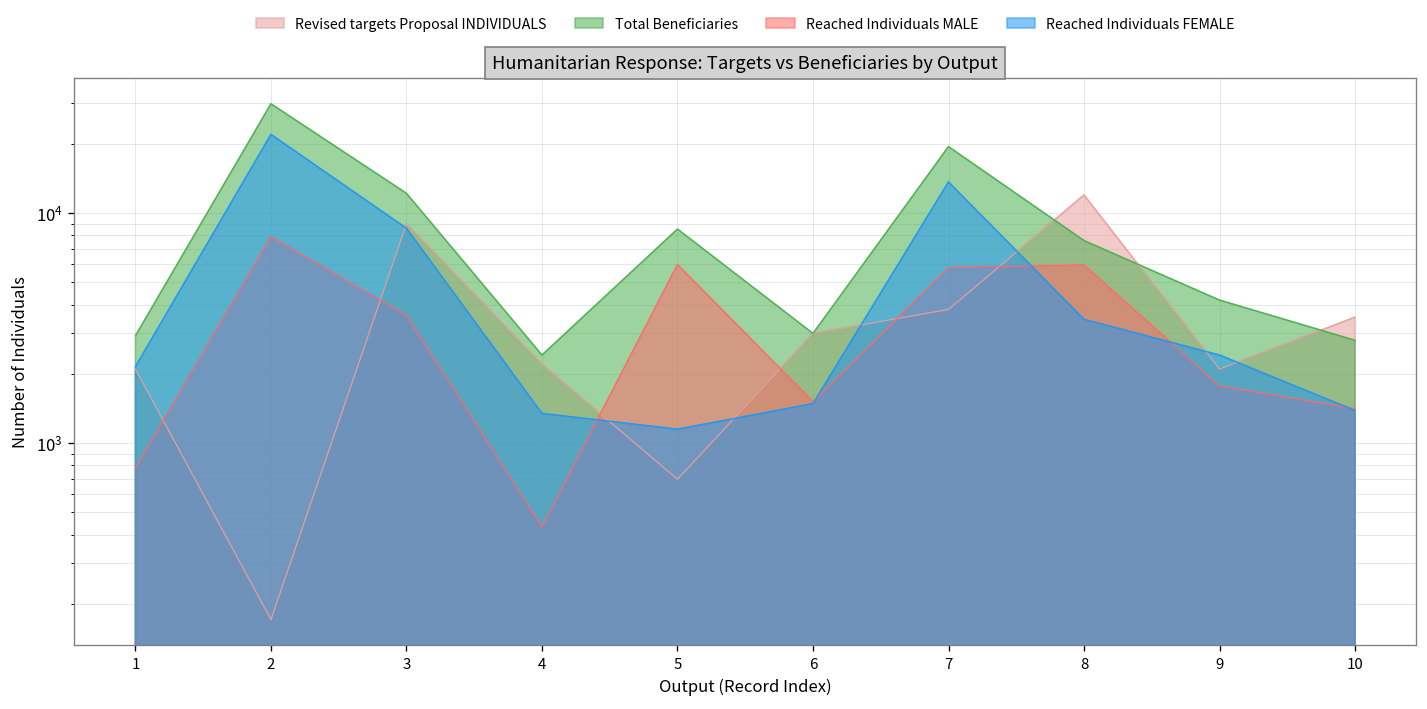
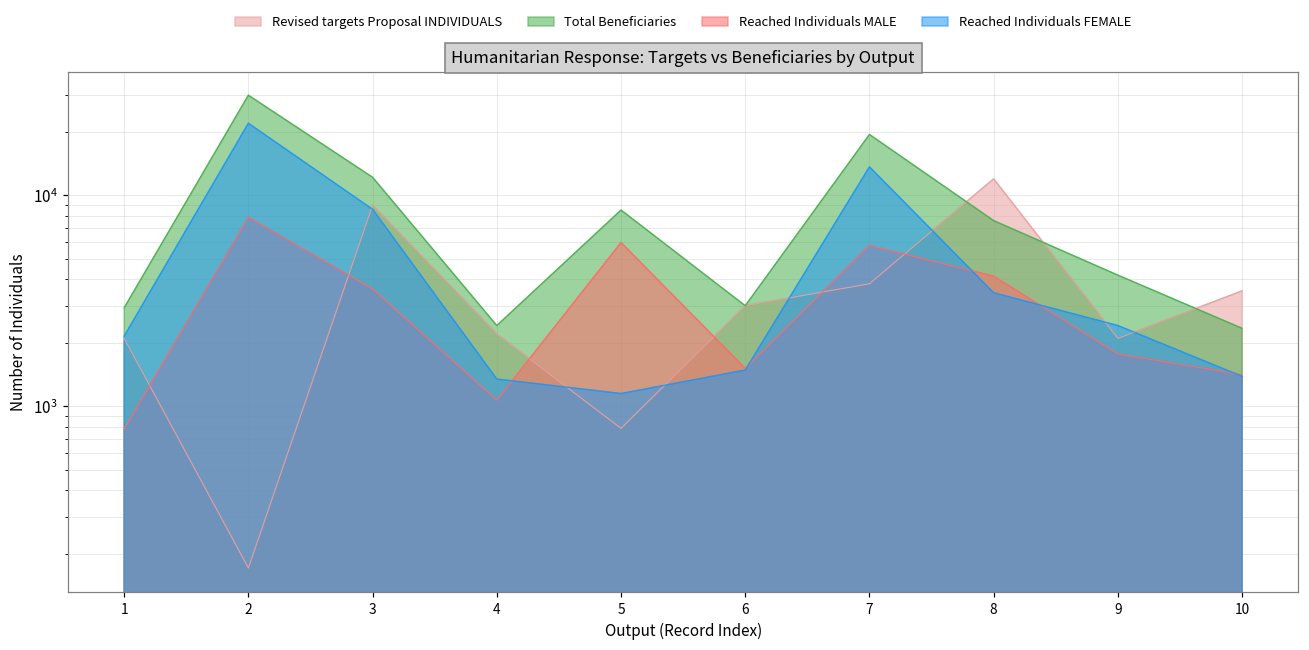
Reached Individuals MALE, 4: 430 -> 1100
Revised targets Proposal INDIVIDUALS, 5: 700 -> 790
Reached Individuals MALE, 8: 5900 -> 4100
Total Beneficiaries, 10: 2800 -> 2300
